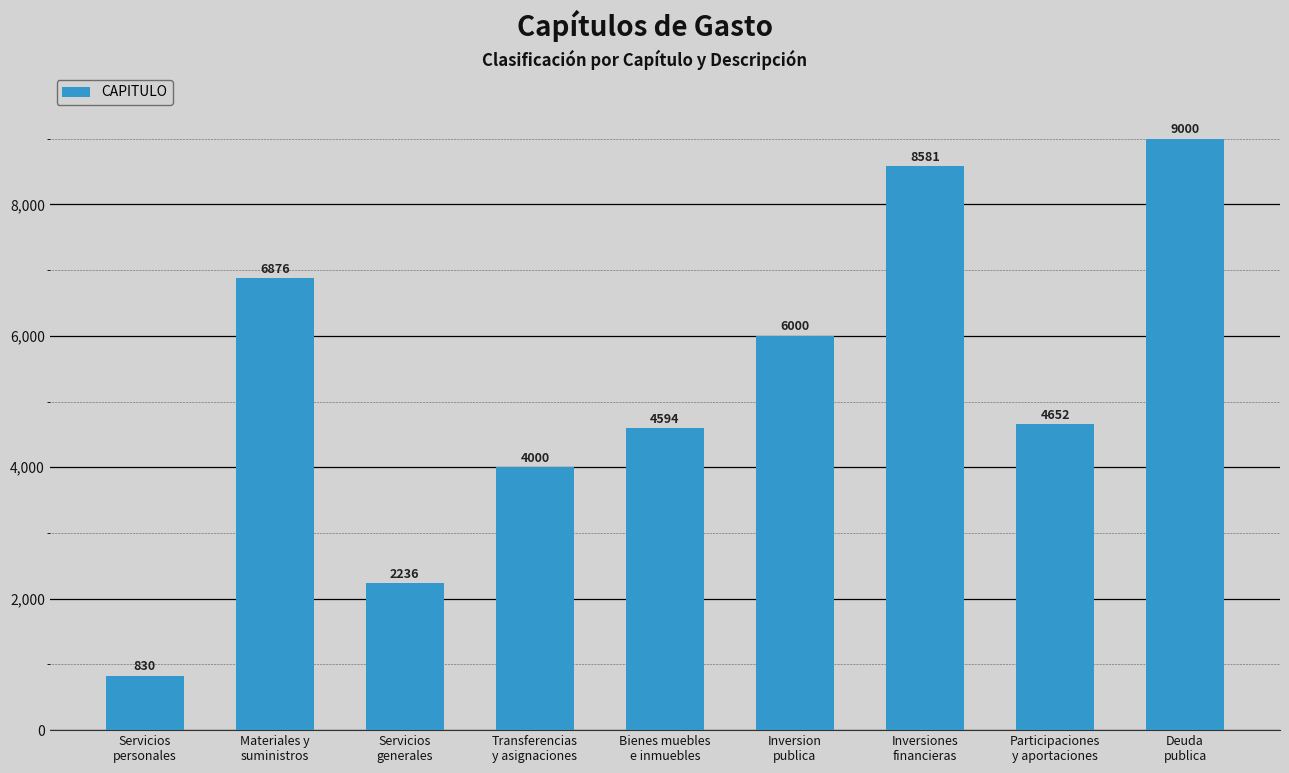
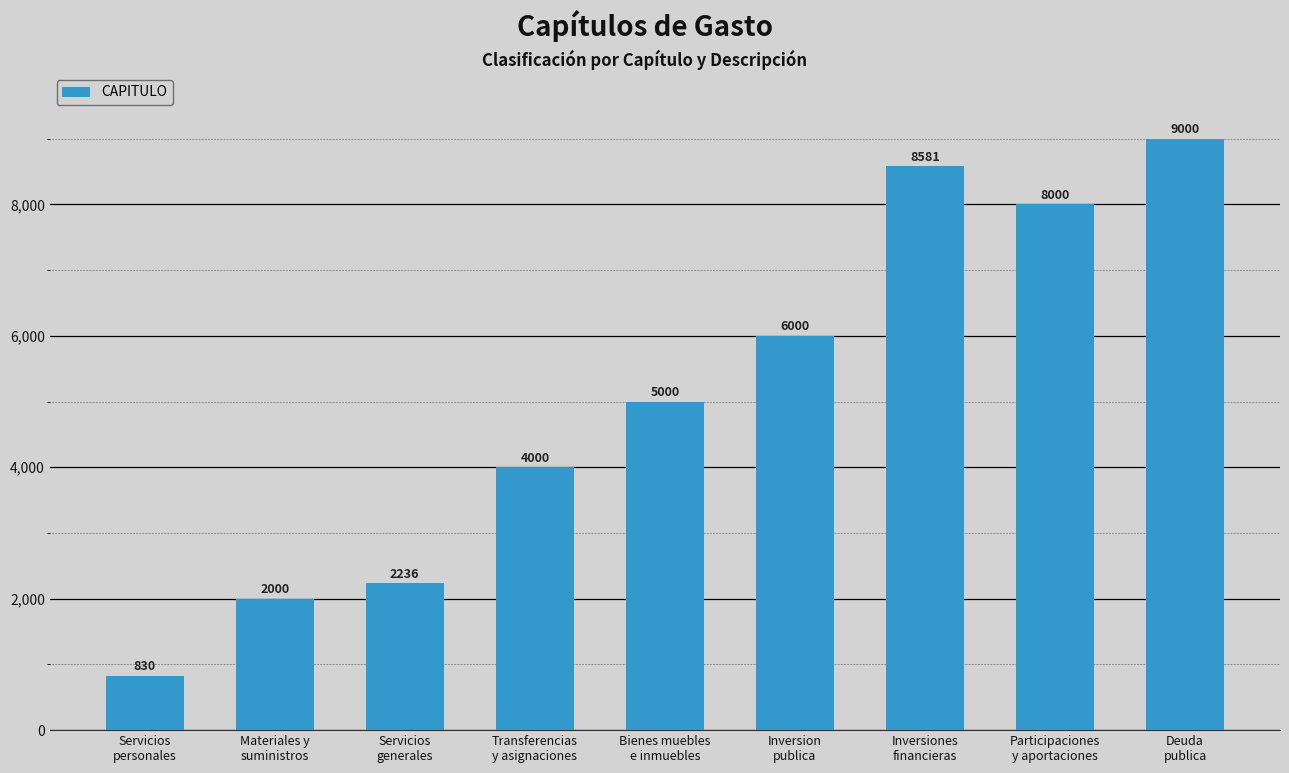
Materiales y suministros: 6876 -> 2000
Bienes muebles e inmuebles: 4594 -> 5000
Participaciones y aportaciones: 4652 -> 8000
